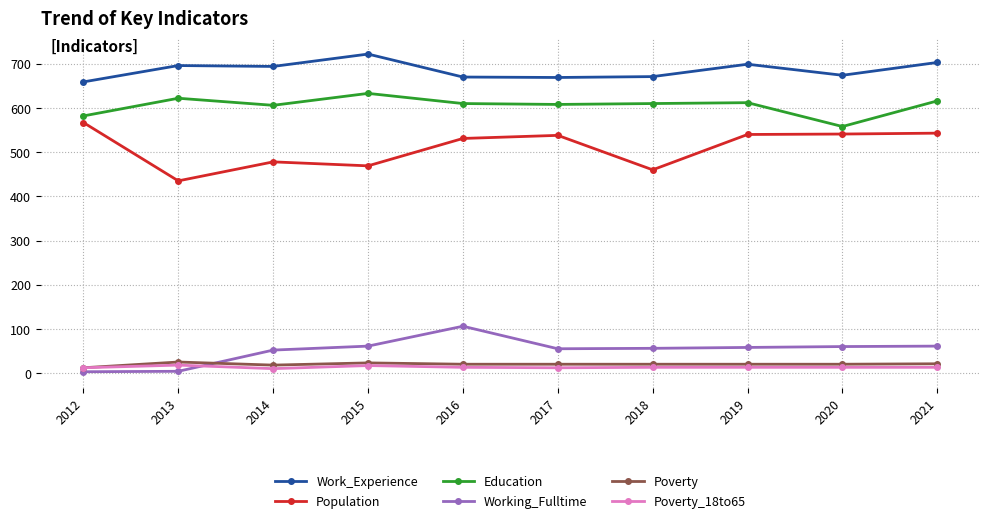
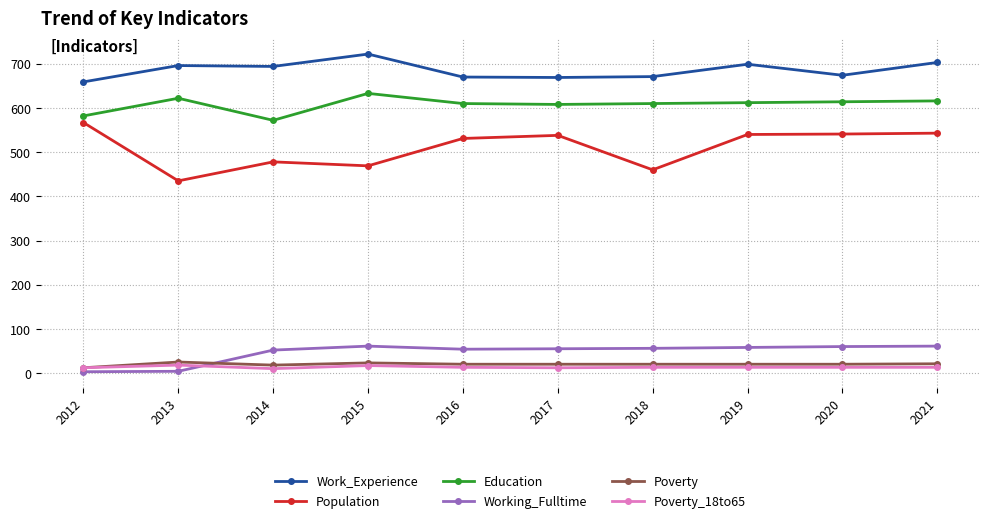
Education, 2014: 610 -> 570
Working_Fulltime, 2016: 110 -> 50
Education, 2020: 560 -> 610
